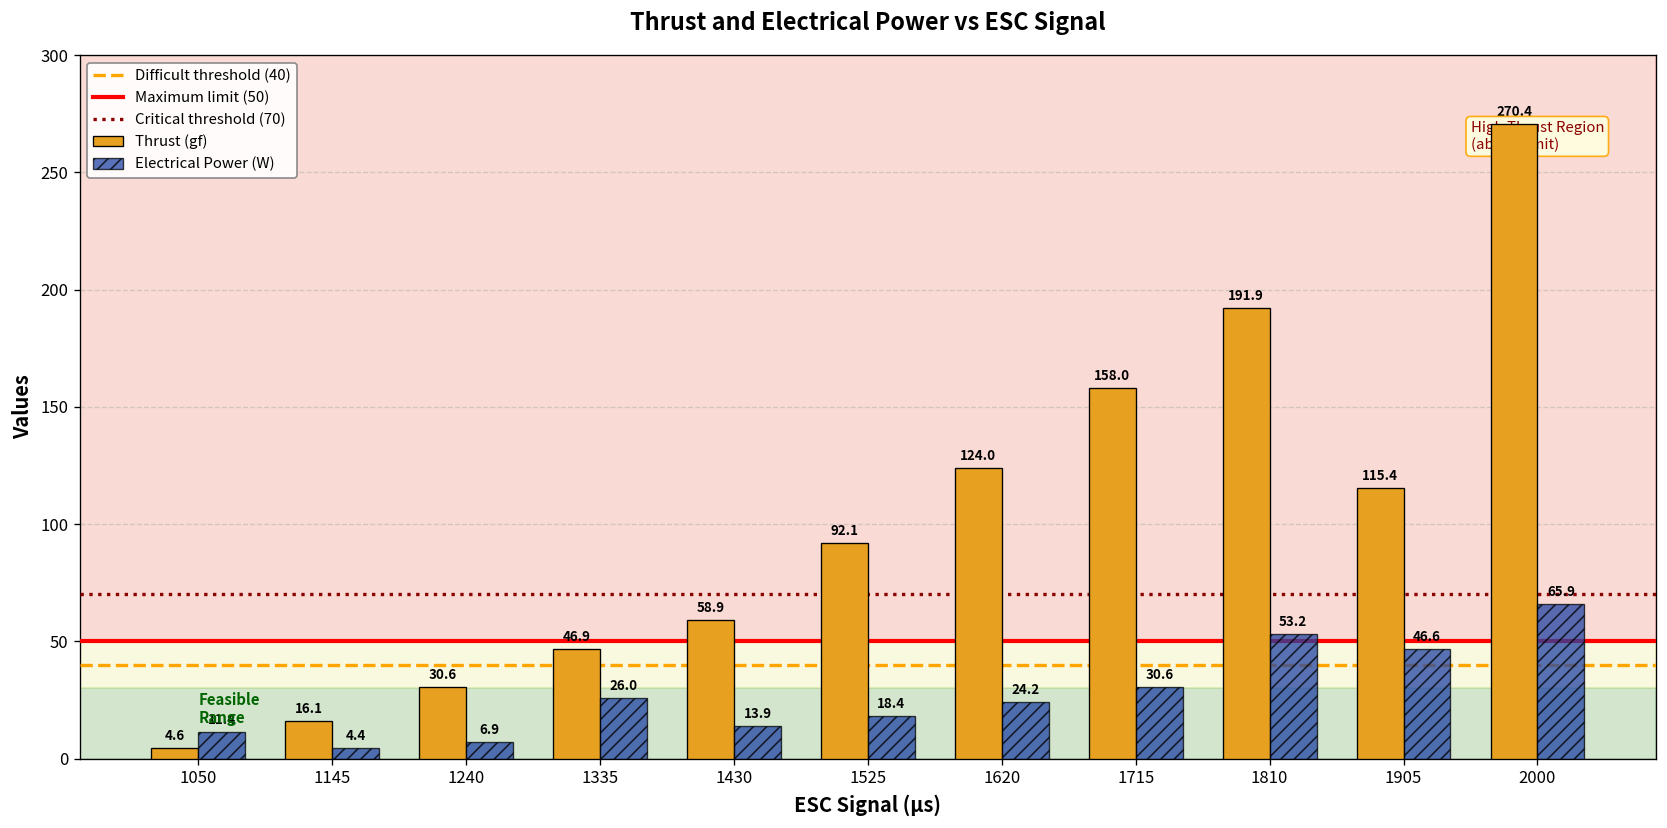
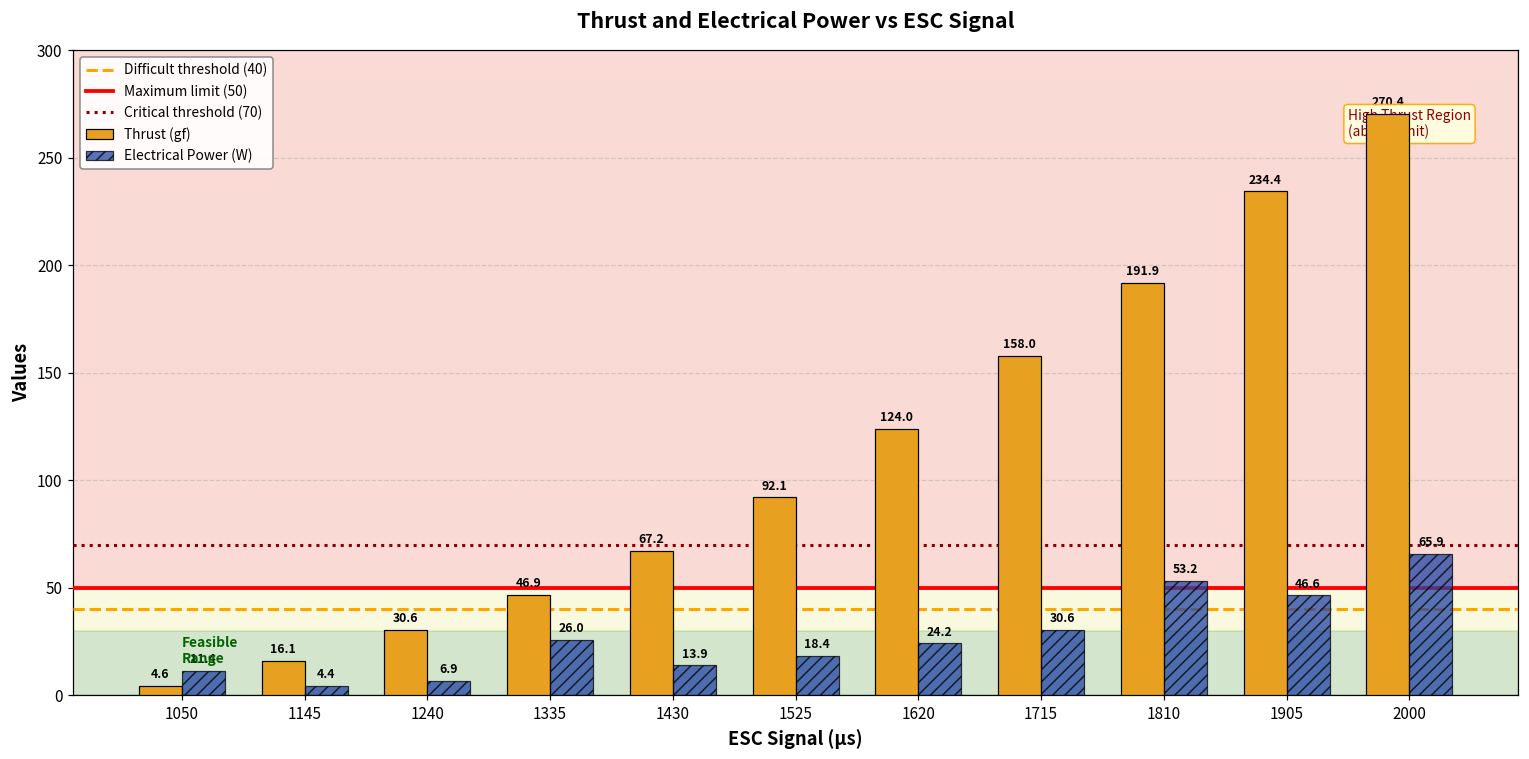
Thrust (gf), 1430: 58.9 -> 67.2
Thrust (gf), 1905: 115.4 -> 234.4
